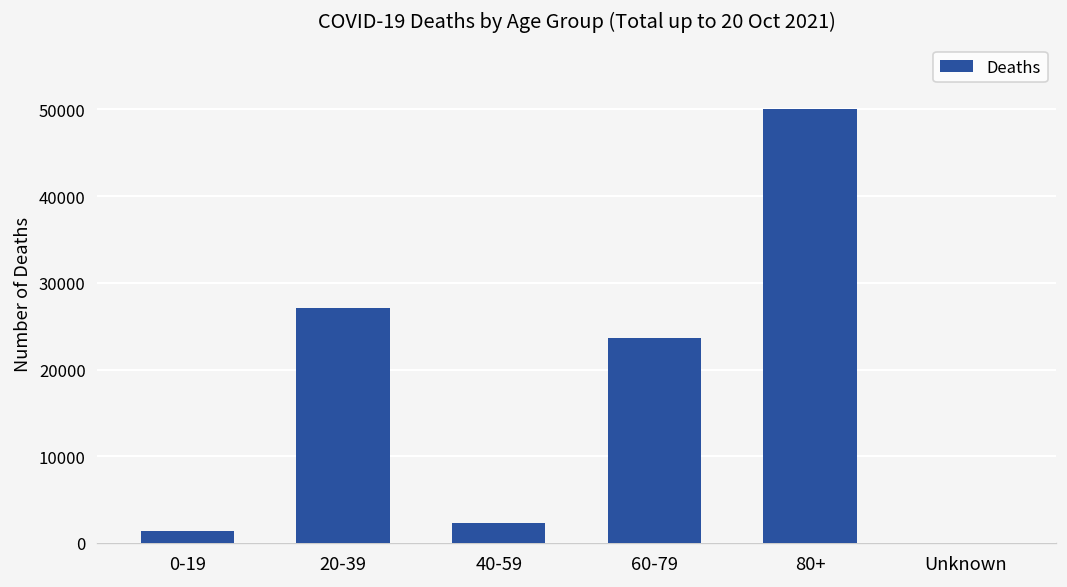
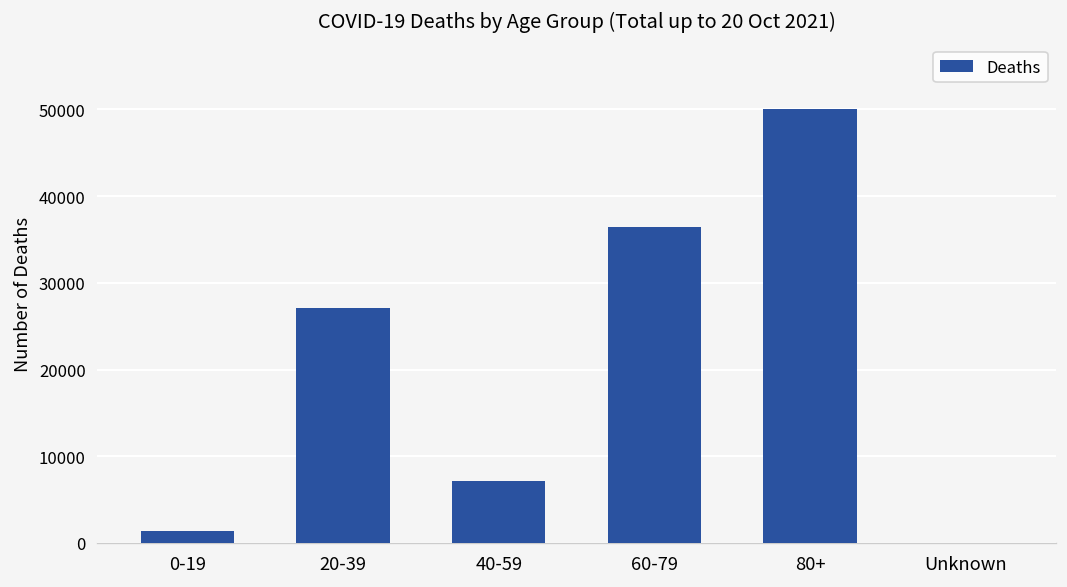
40-59: 2000 -> 7000
60-79: 24000 -> 36000
